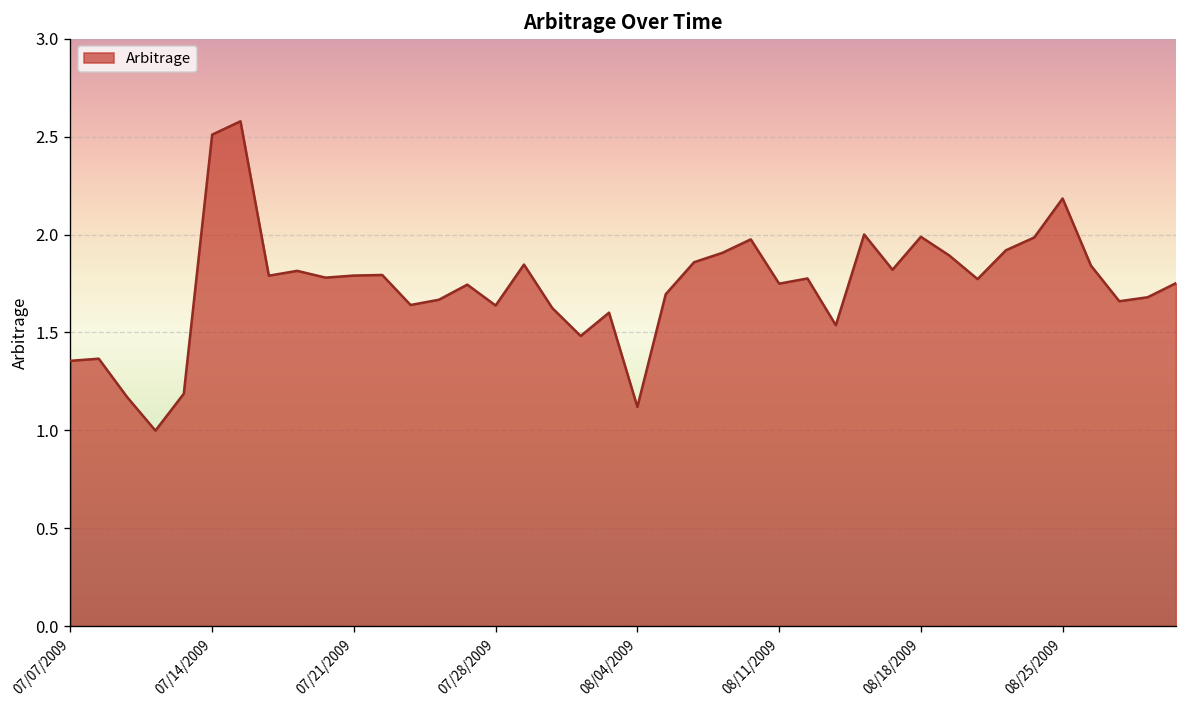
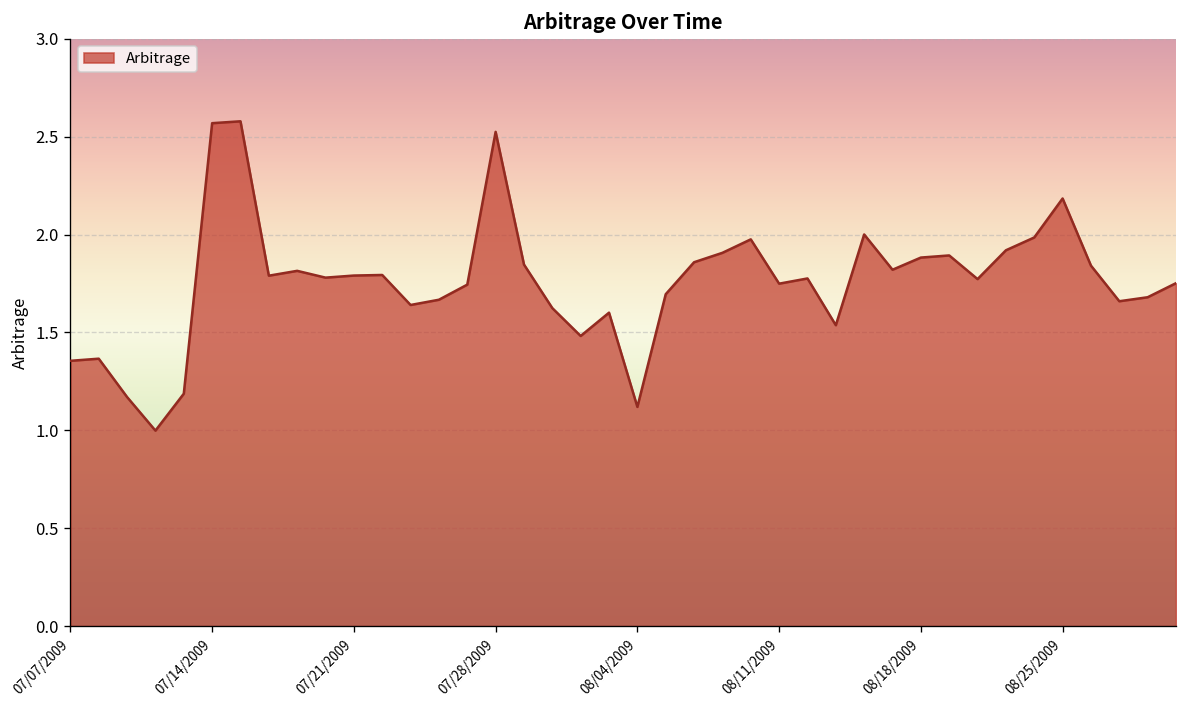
07/14/2009: 2.51 -> 2.57
07/28/2009: 1.64 -> 2.52
08/18/2009: 1.99 -> 1.88
